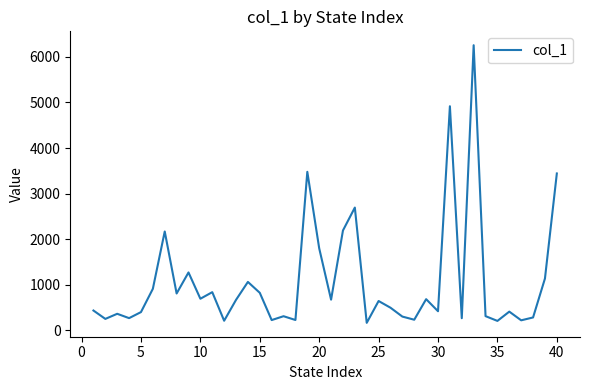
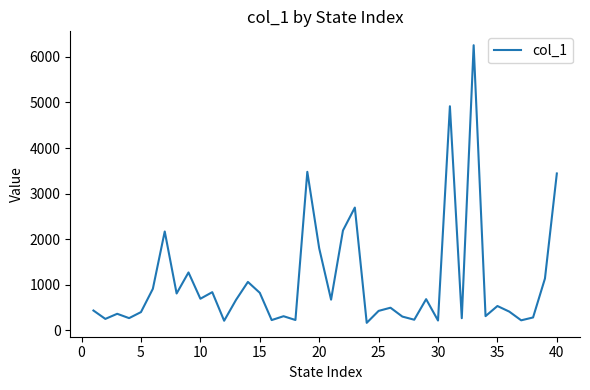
25: 600 -> 400
30: 400 -> 200
35: 200 -> 500
